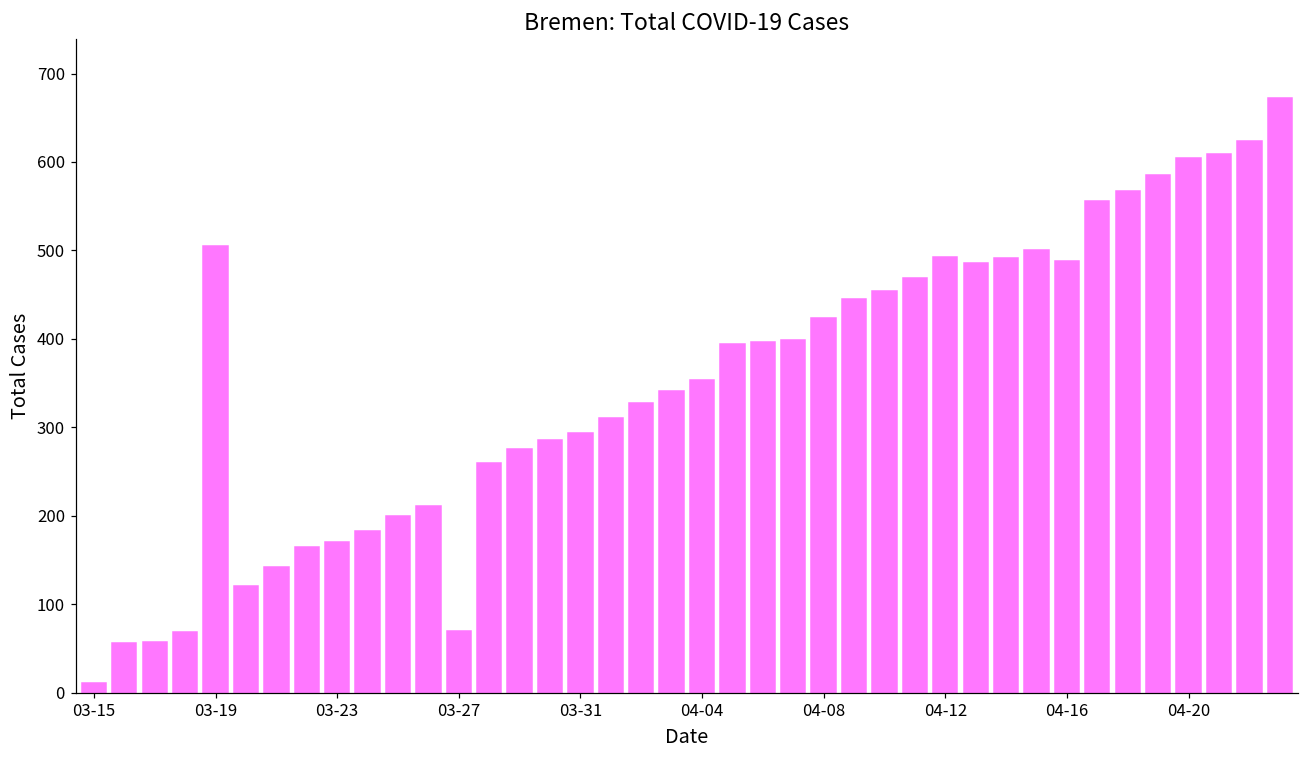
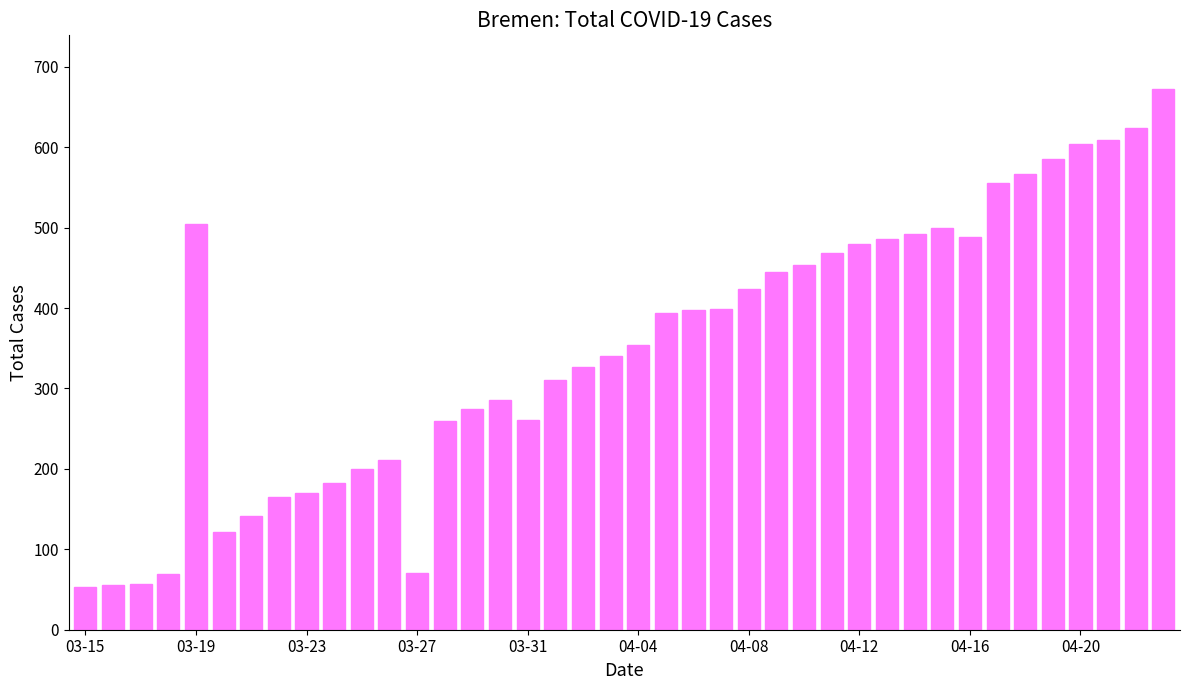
03-15: 10 -> 50
03-31: 290 -> 260
04-12: 490 -> 480
